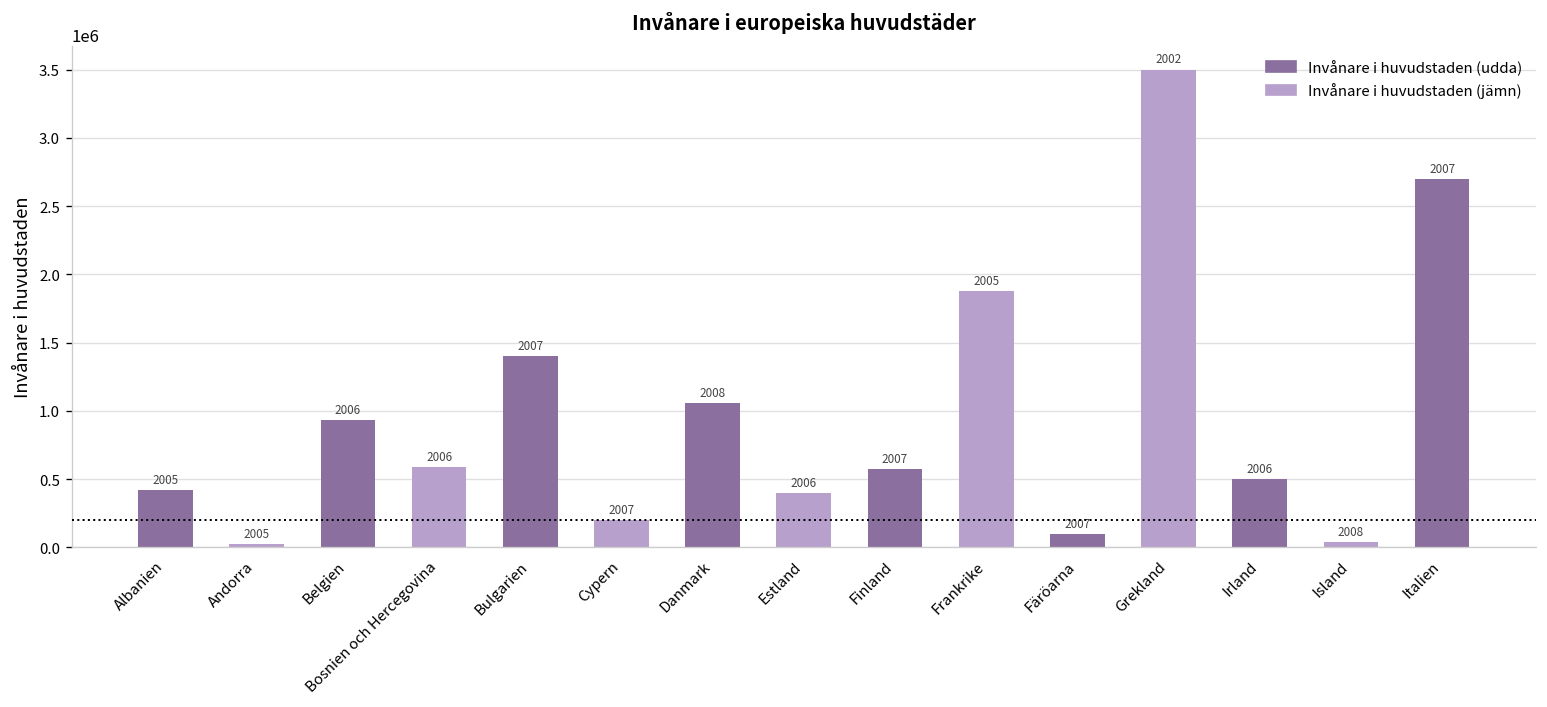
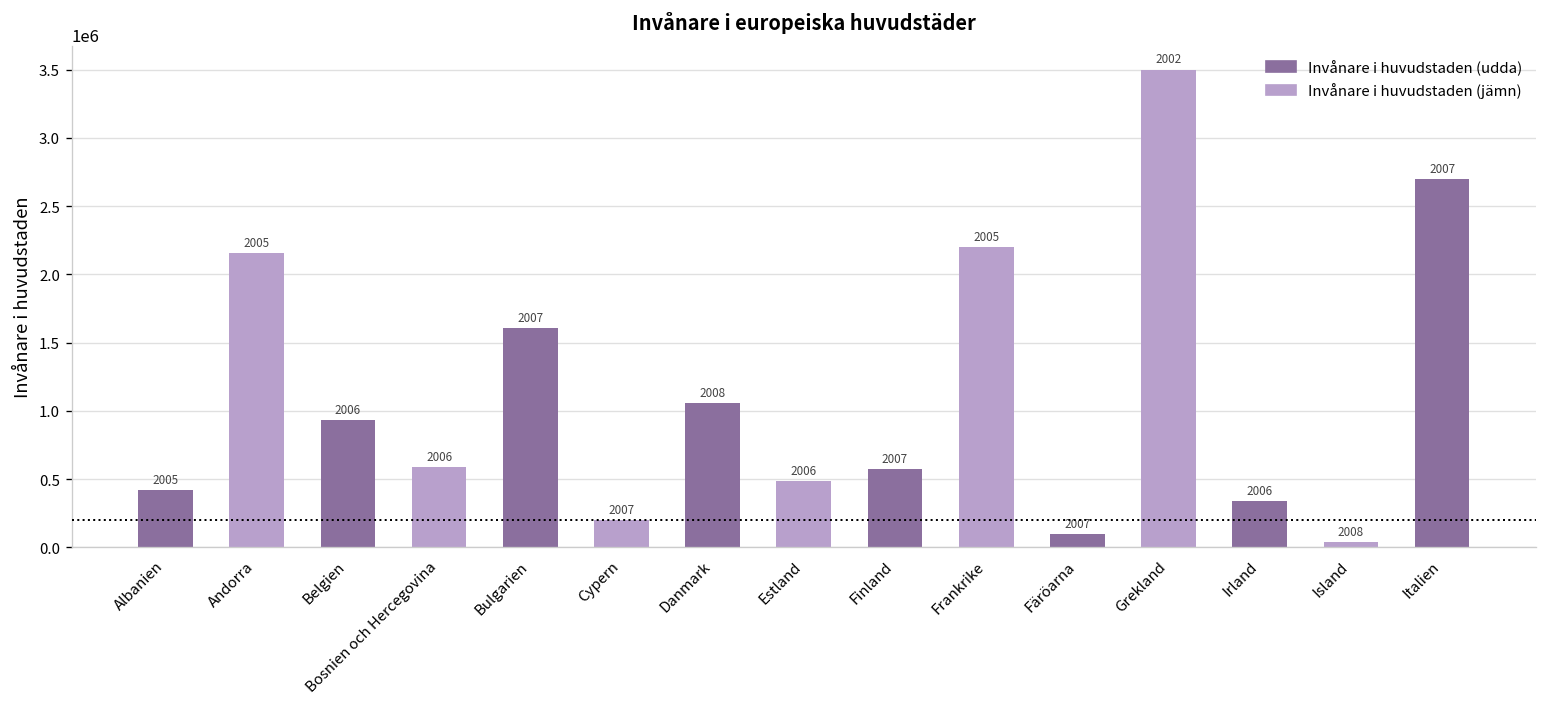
Andorra: 20000 -> 2160000
Bulgarien: 1400000 -> 1610000
Estland: 400000 -> 490000
Frankrike: 1880000 -> 2200000
Irland: 500000 -> 340000
